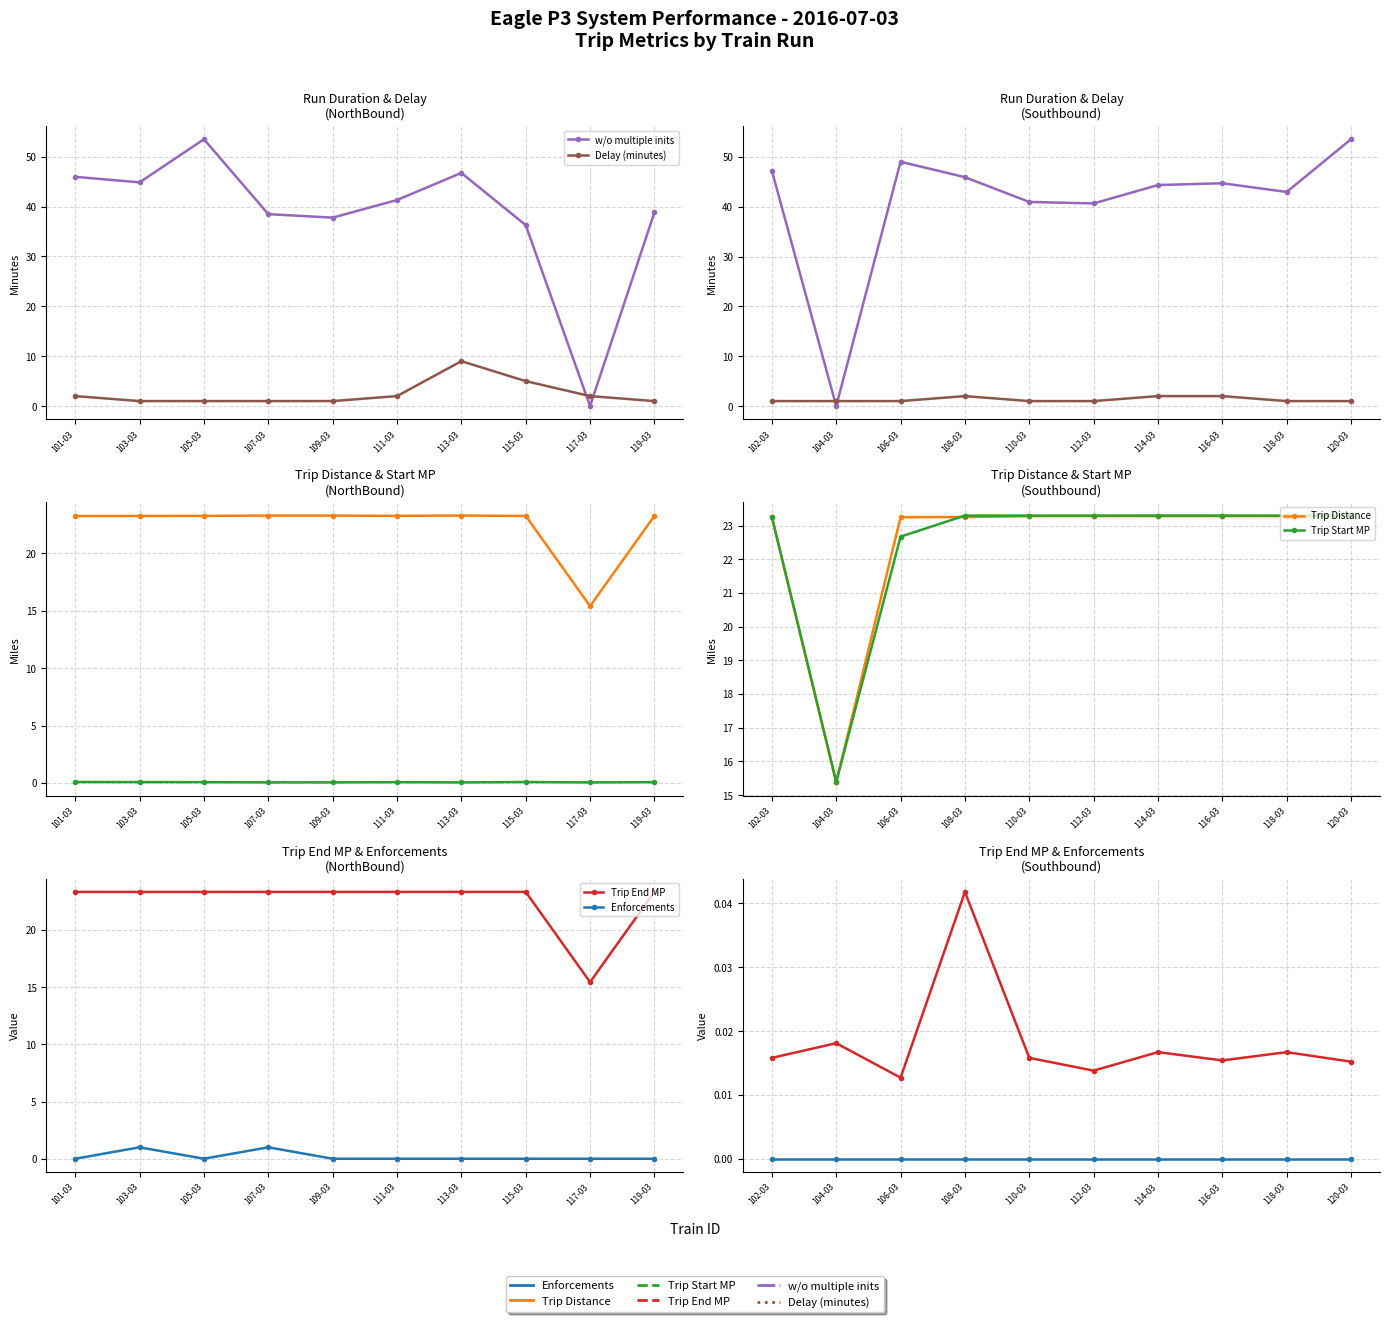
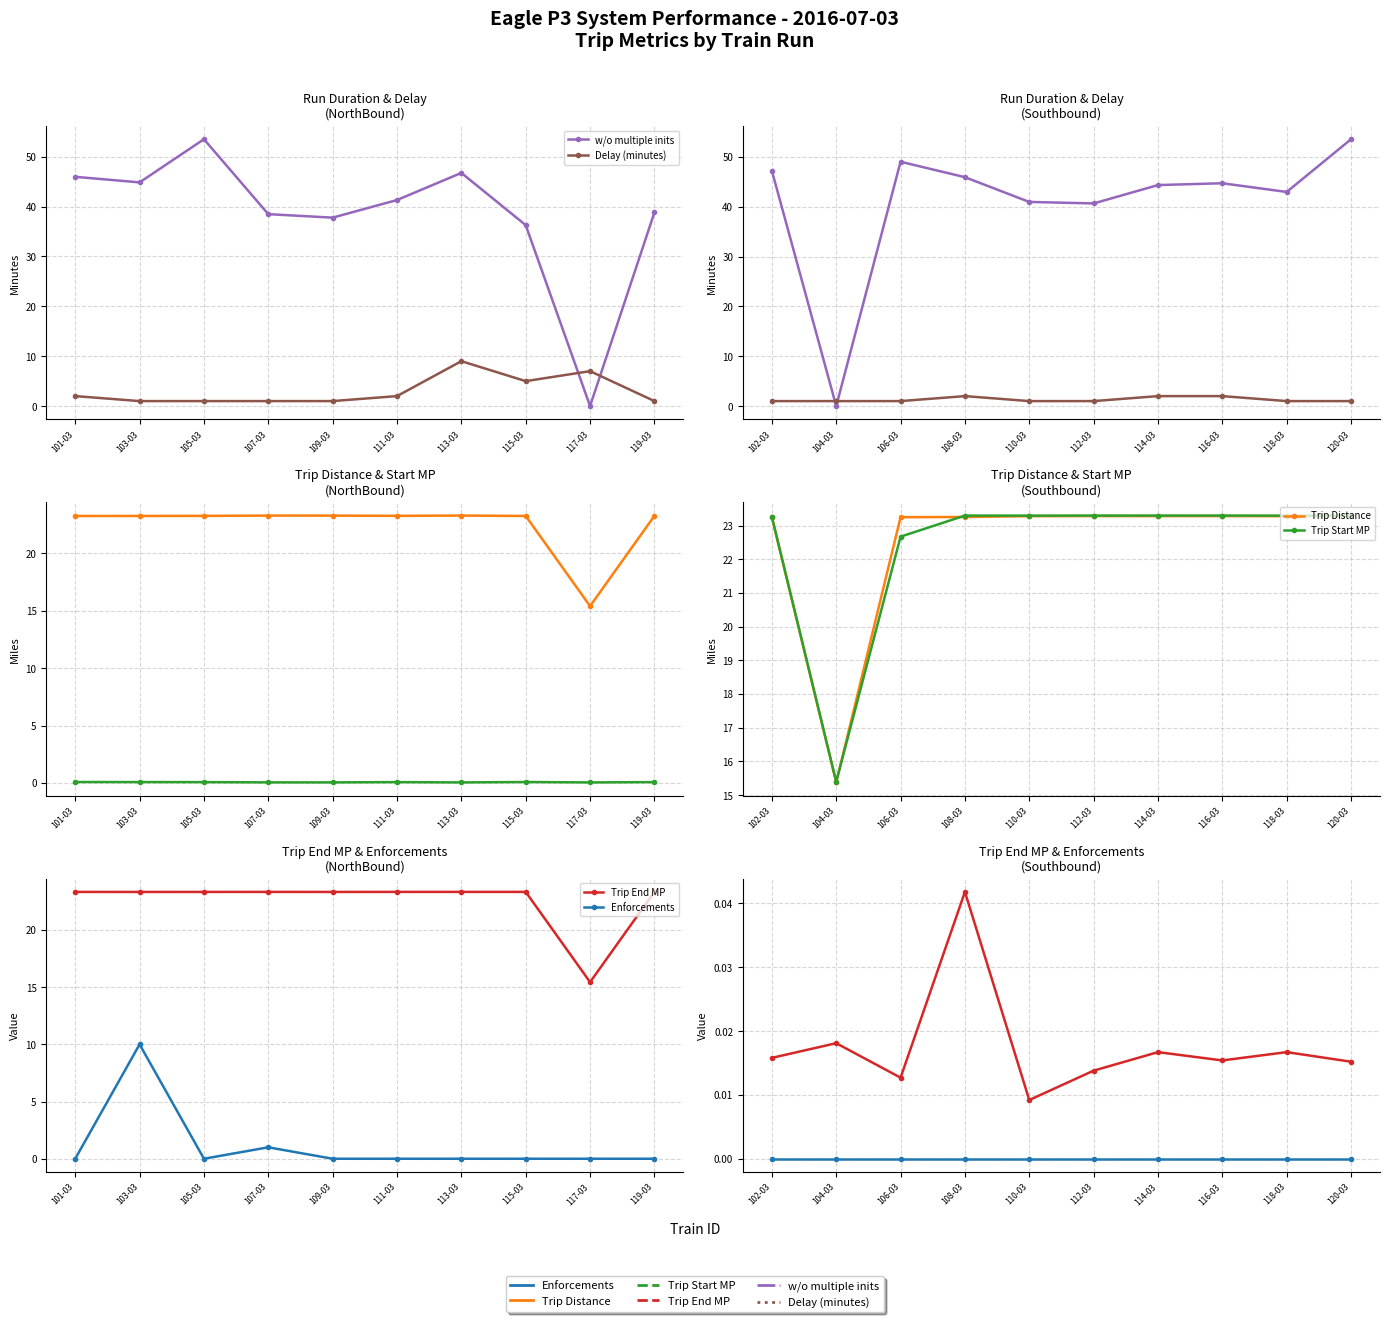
Run Duration & Delay (NorthBound), Delay (minutes), 117-03: 2 -> 7
Trip End MP & Enforcements (NorthBound), Enforcements, 103-03: 1 -> 10
Trip End MP & Enforcements (Southbound), Trip End MP, 110-03: 0.016 -> 0.009
